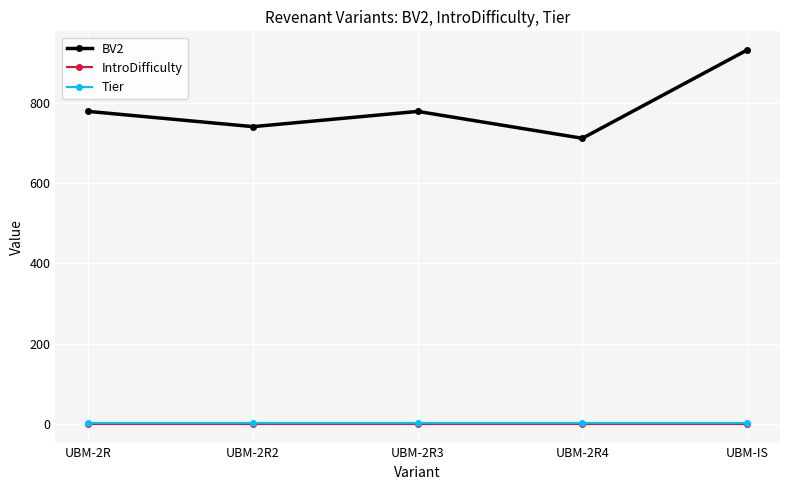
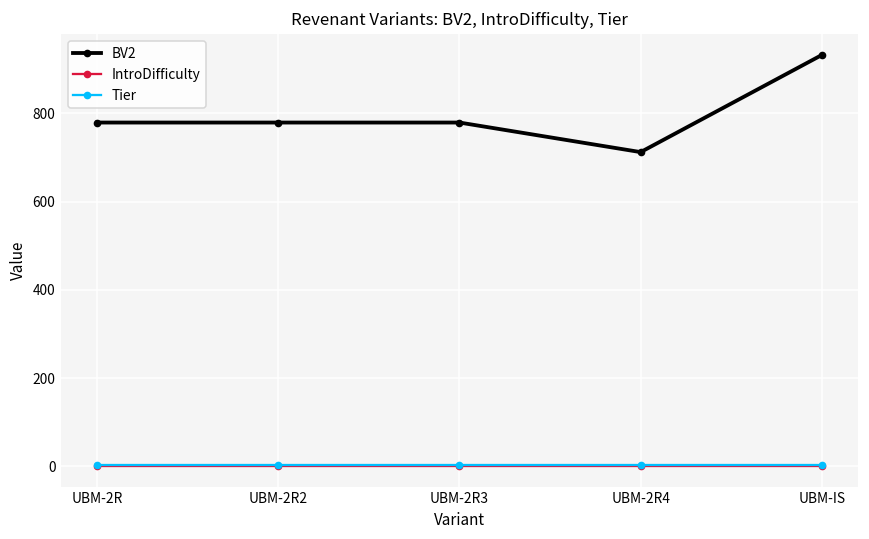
BV2, UBM-2R2: 740 -> 780
